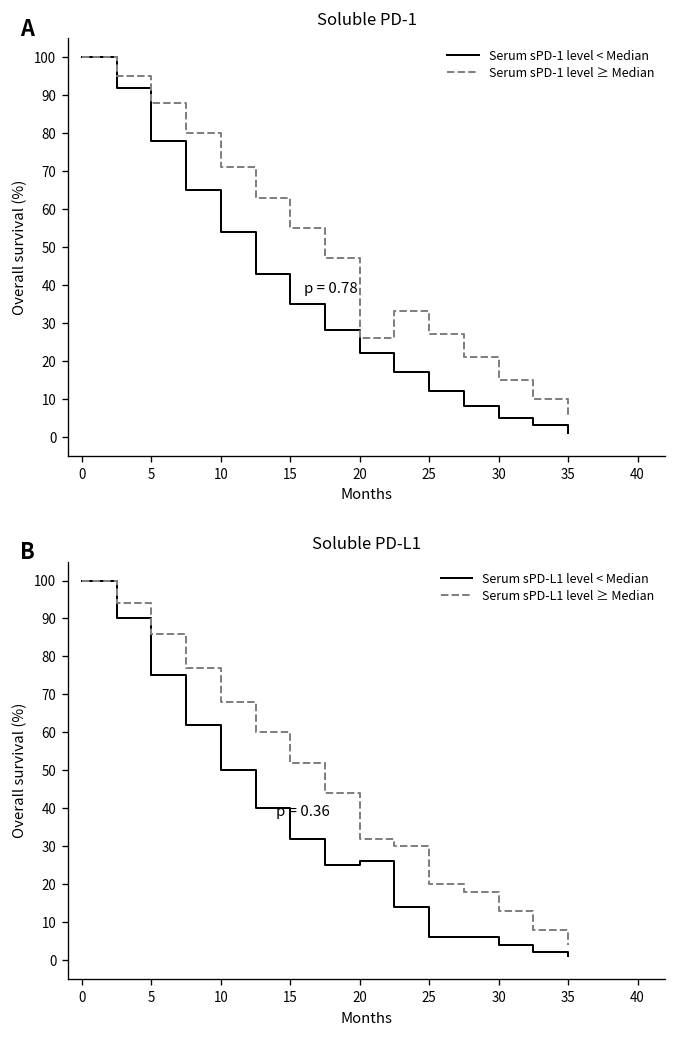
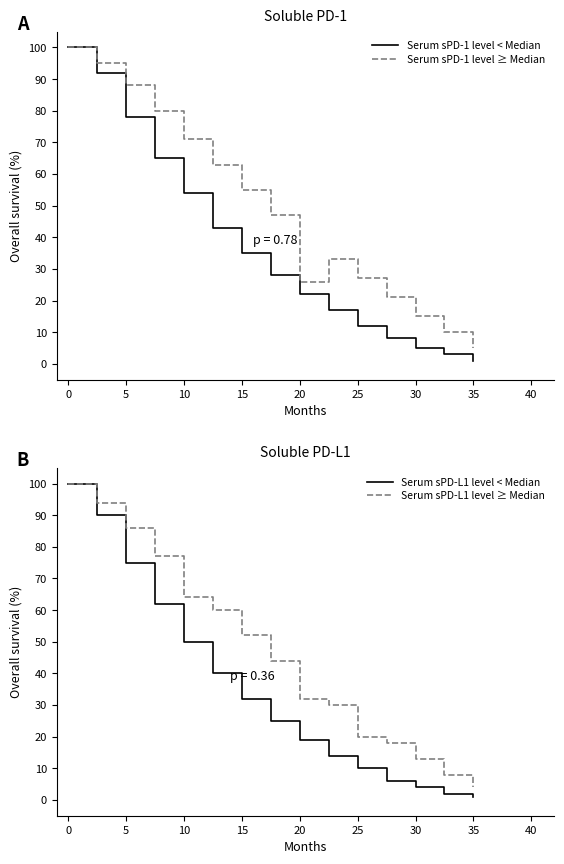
Soluble PD-L1, Serum sPD-L1 level ≥ Median, 10: 68 -> 64
Soluble PD-L1, Serum sPD-L1 level < Median, 20: 26 -> 19
Soluble PD-L1, Serum sPD-L1 level < Median, 25: 6 -> 10
